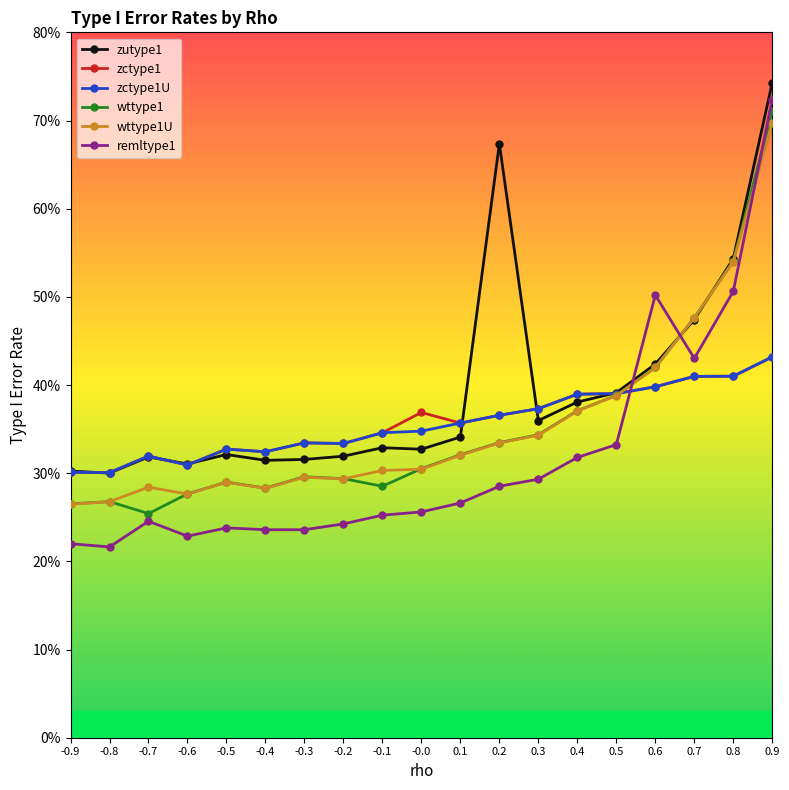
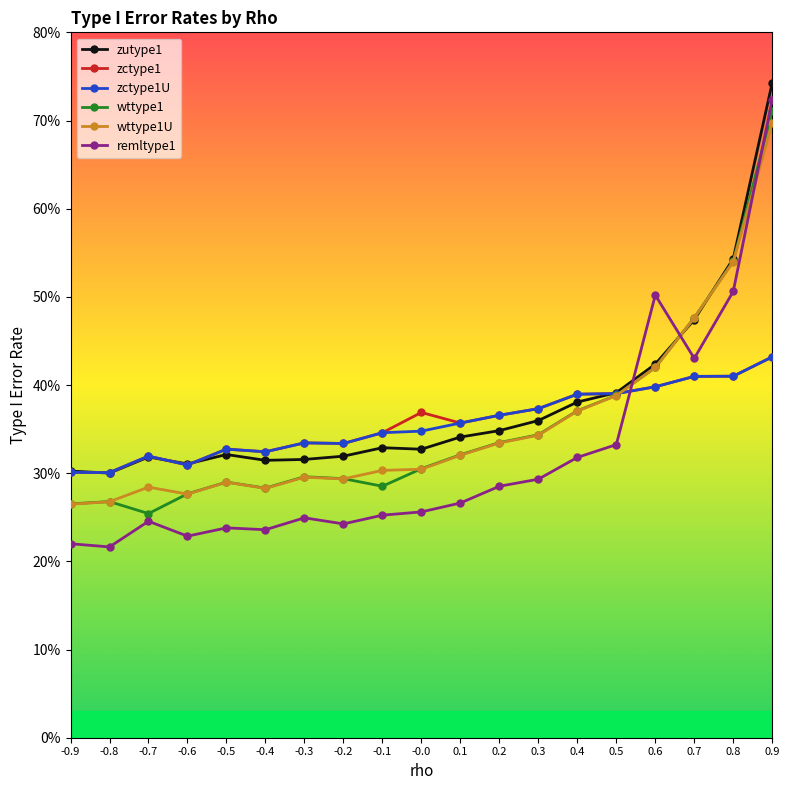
remltype1, -0.3: 24% -> 25%
zutype1, 0.2: 67% -> 35%
